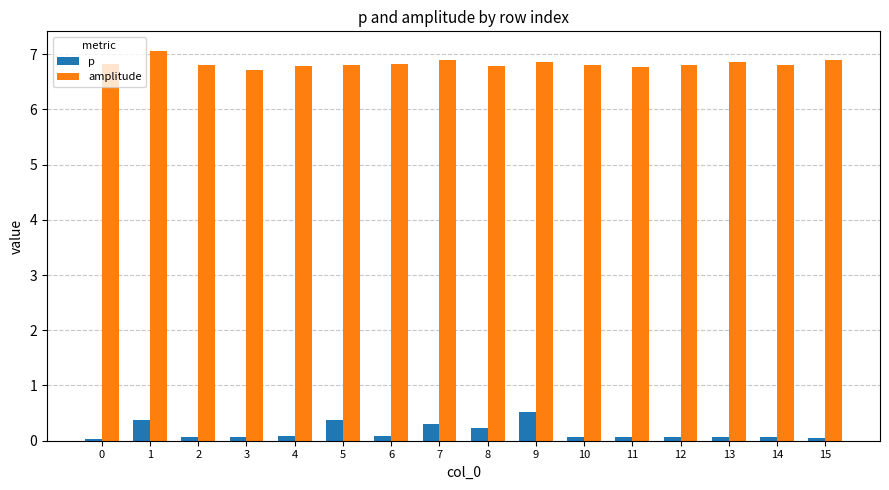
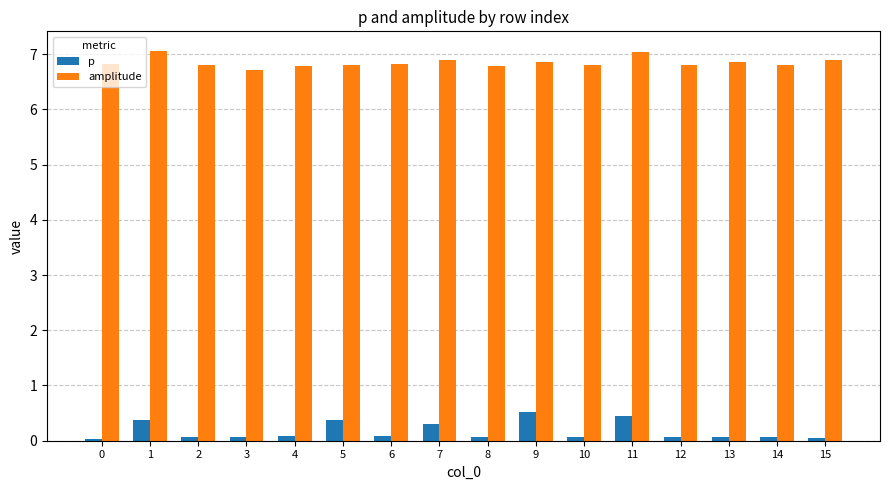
p, 8: 0.2 -> 0.1
p, 11: 0.1 -> 0.5
amplitude, 11: 6.8 -> 7.0
